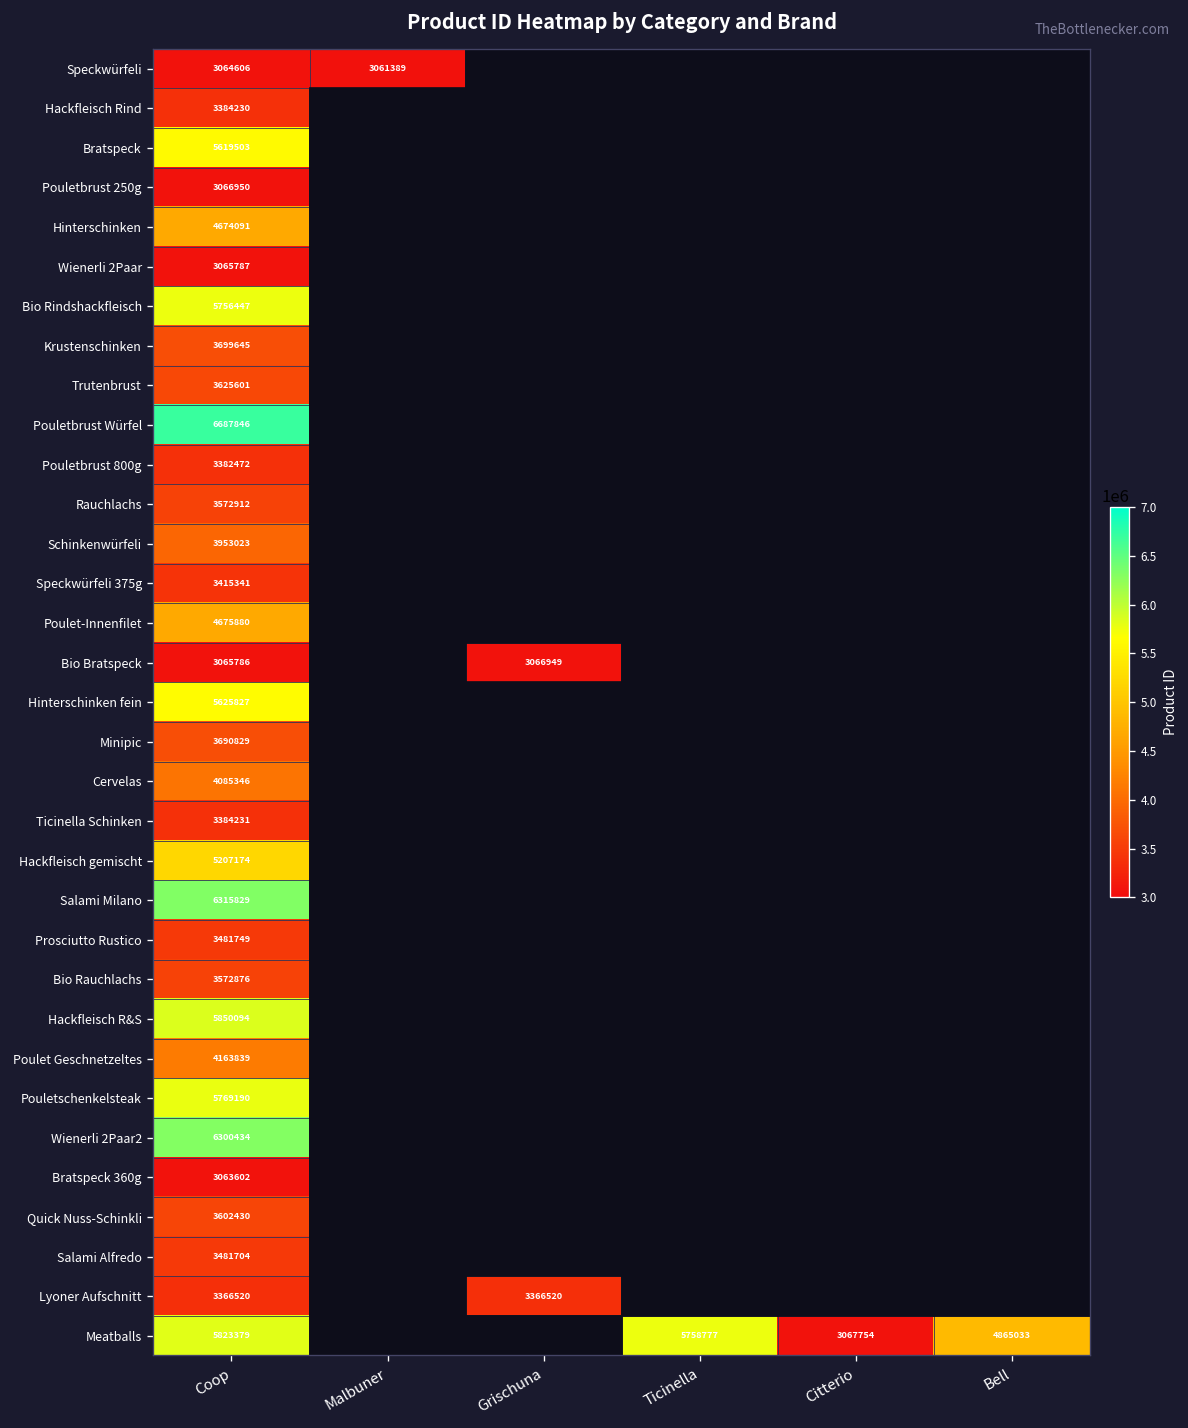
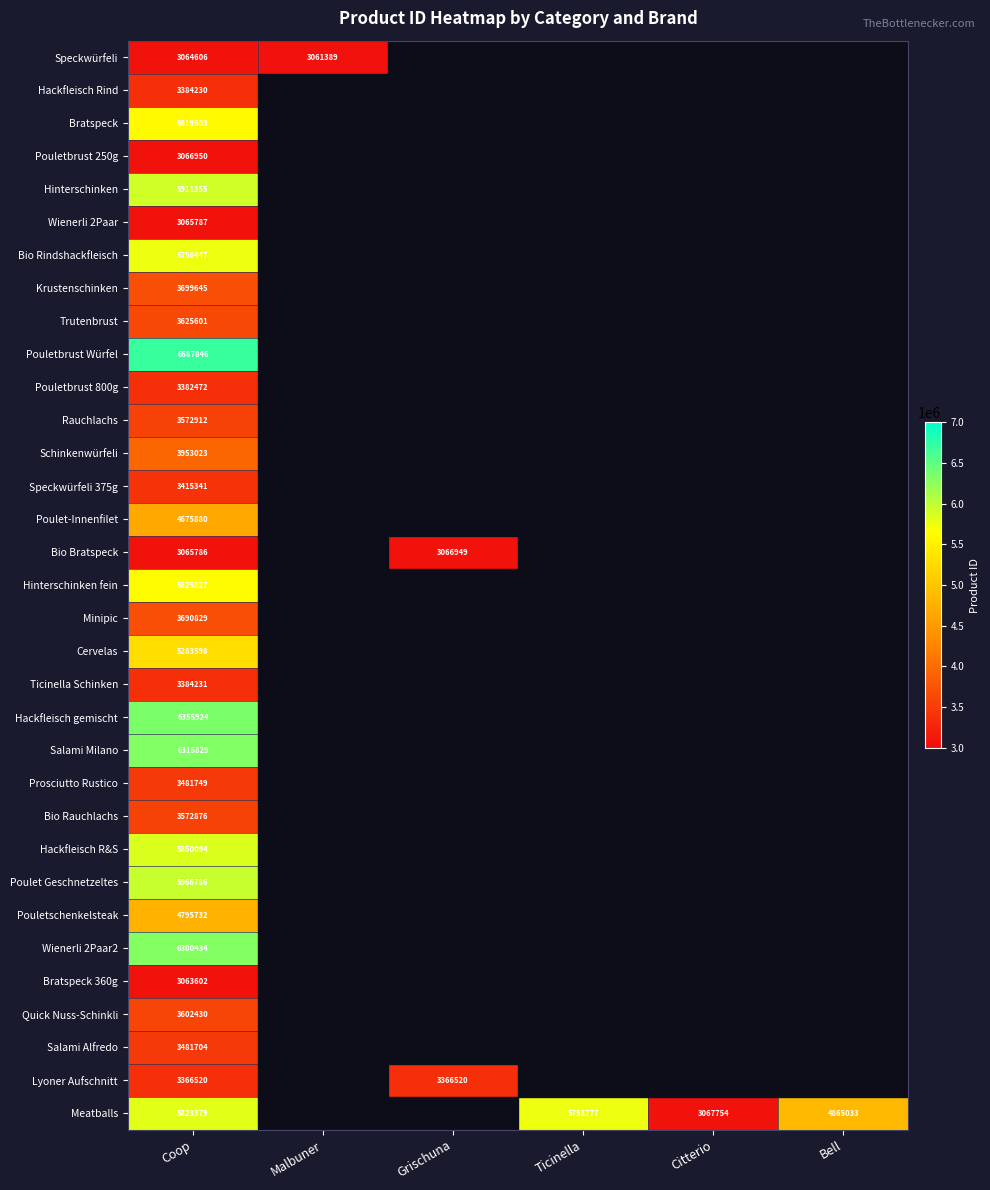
Hinterschinken, Coop: 4674091 -> 5911355
Cervelas, Coop: 4085346 -> 5283598
Hackfleisch gemischt, Coop: 5207174 -> 6355924
Poulet Geschnetzeltes, Coop: 4163839 -> 5966786
Pouletschenkelsteak, Coop: 5769190 -> 4795732
